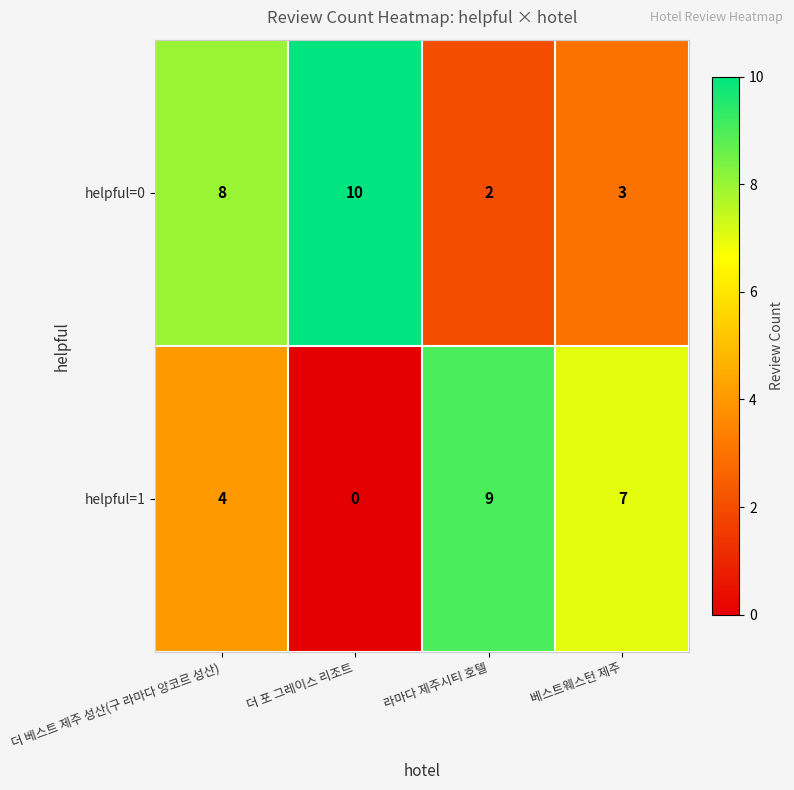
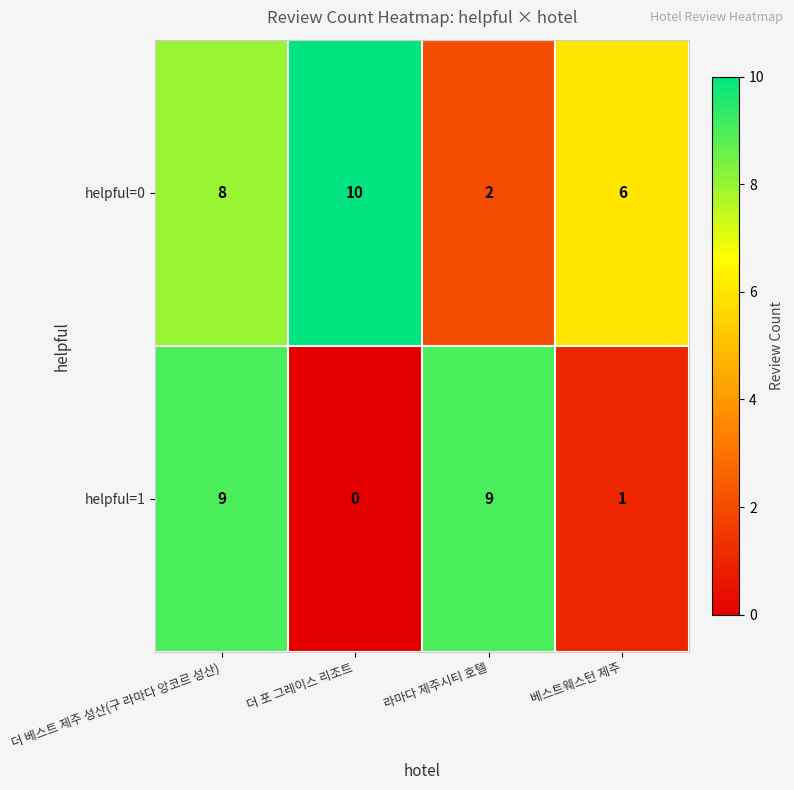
helpful=0, 베스트웨스턴 제주: 3 -> 6
helpful=1, 더 베스트 제주 성산(구 라마다 앙코르 성산): 4 -> 9
helpful=1, 베스트웨스턴 제주: 7 -> 1
